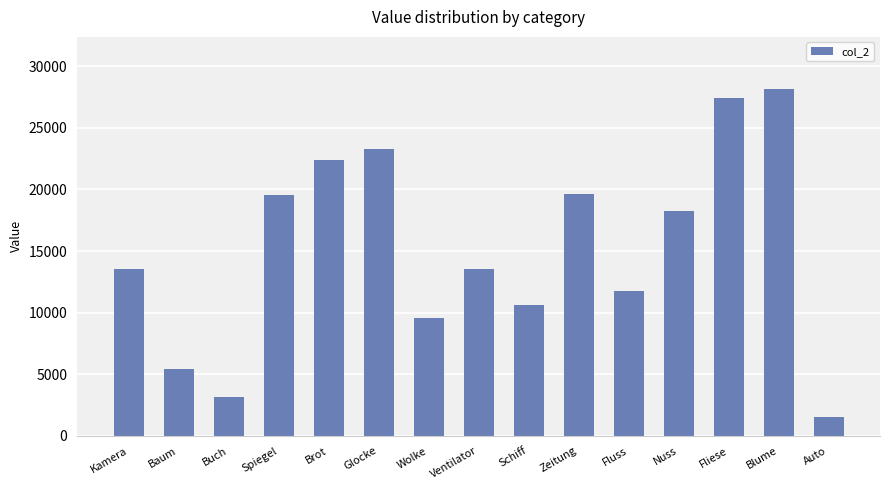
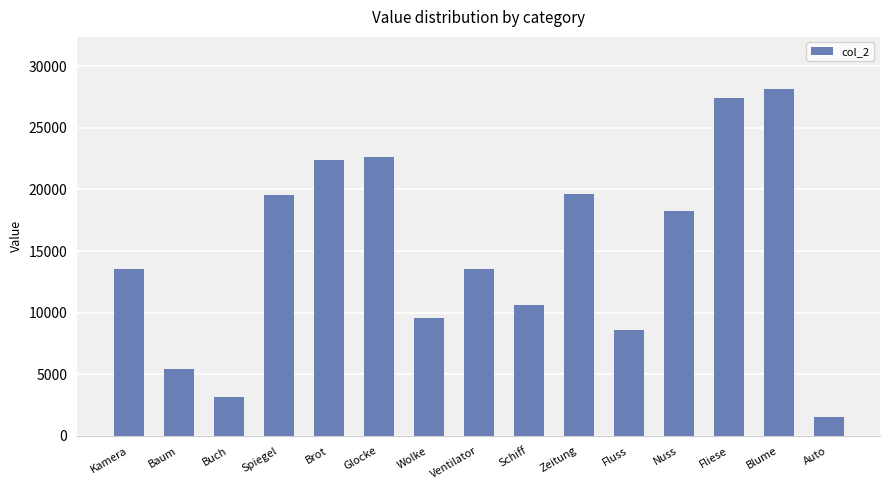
Glocke: 23300 -> 22600
Fluss: 11700 -> 8600
